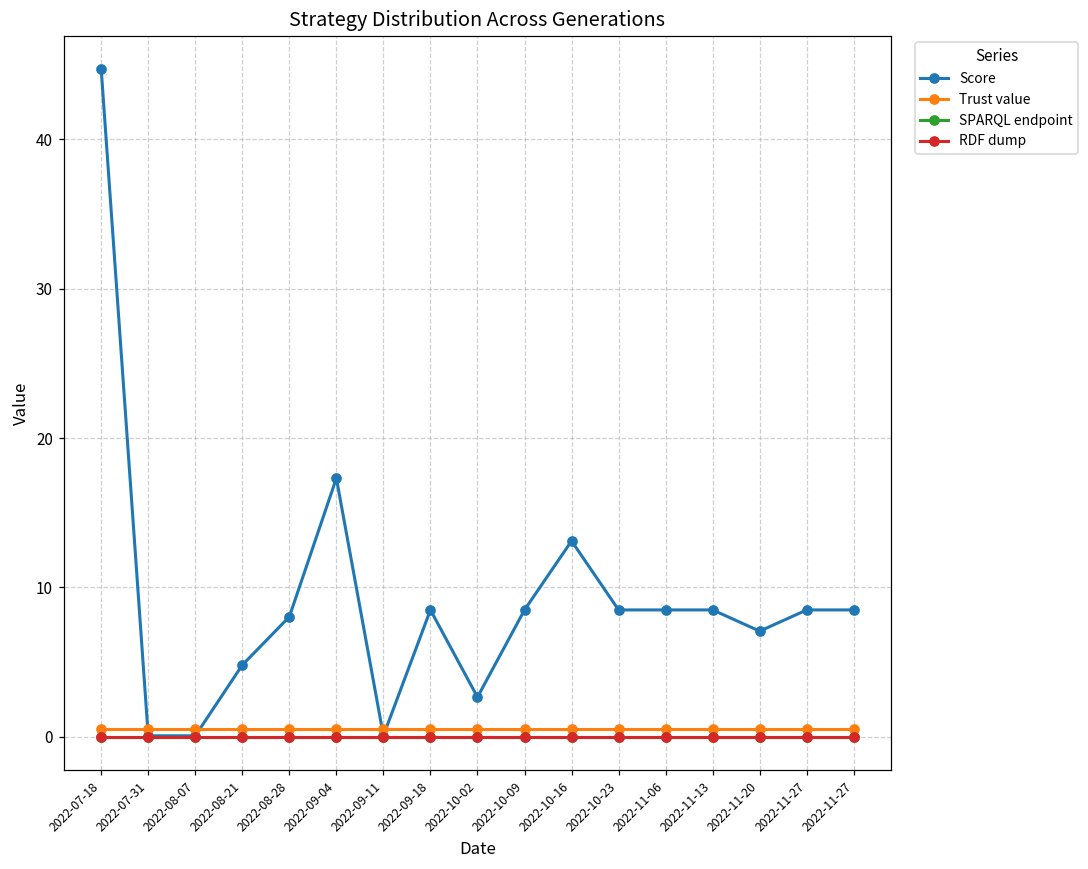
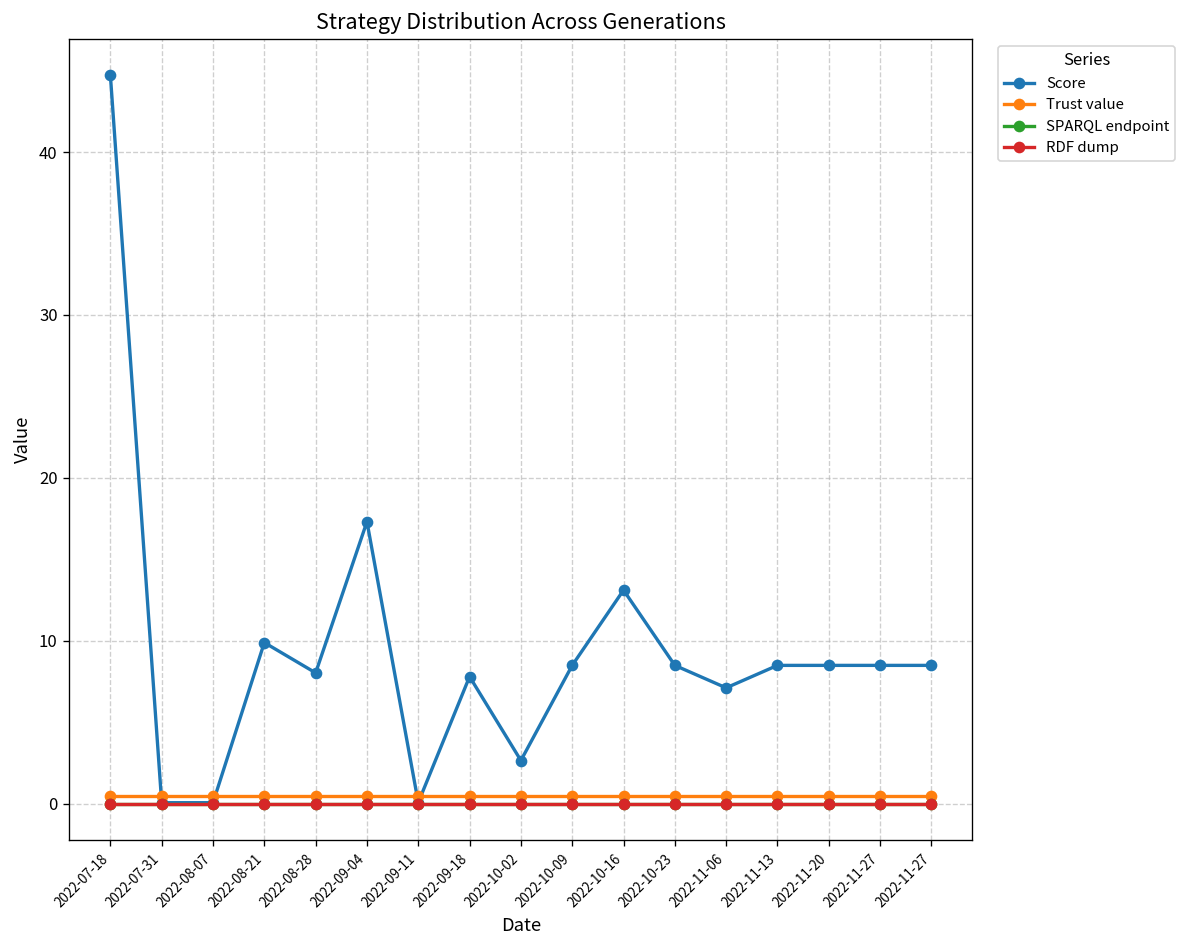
Score, 2022-08-21: 4.8 -> 9.9
Score, 2022-09-18: 8.5 -> 7.8
Score, 2022-11-06: 8.5 -> 7.1
Score, 2022-11-20: 7.1 -> 8.5
